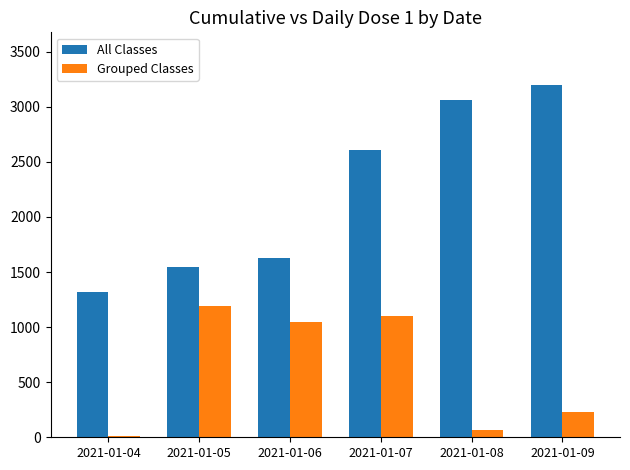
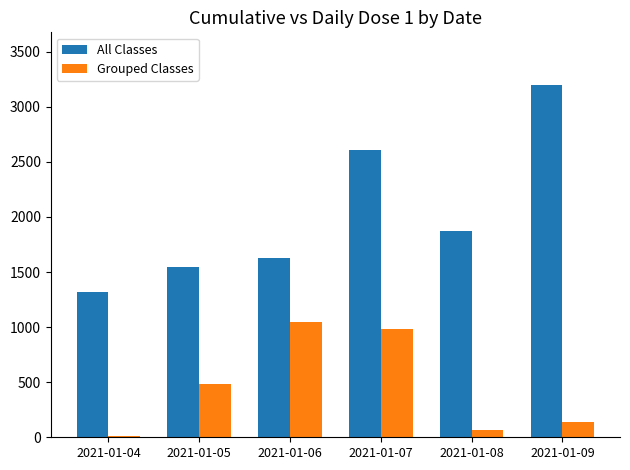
Grouped Classes, 2021-01-05: 1200 -> 490
Grouped Classes, 2021-01-07: 1100 -> 980
All Classes, 2021-01-08: 3060 -> 1870
Grouped Classes, 2021-01-09: 230 -> 140
